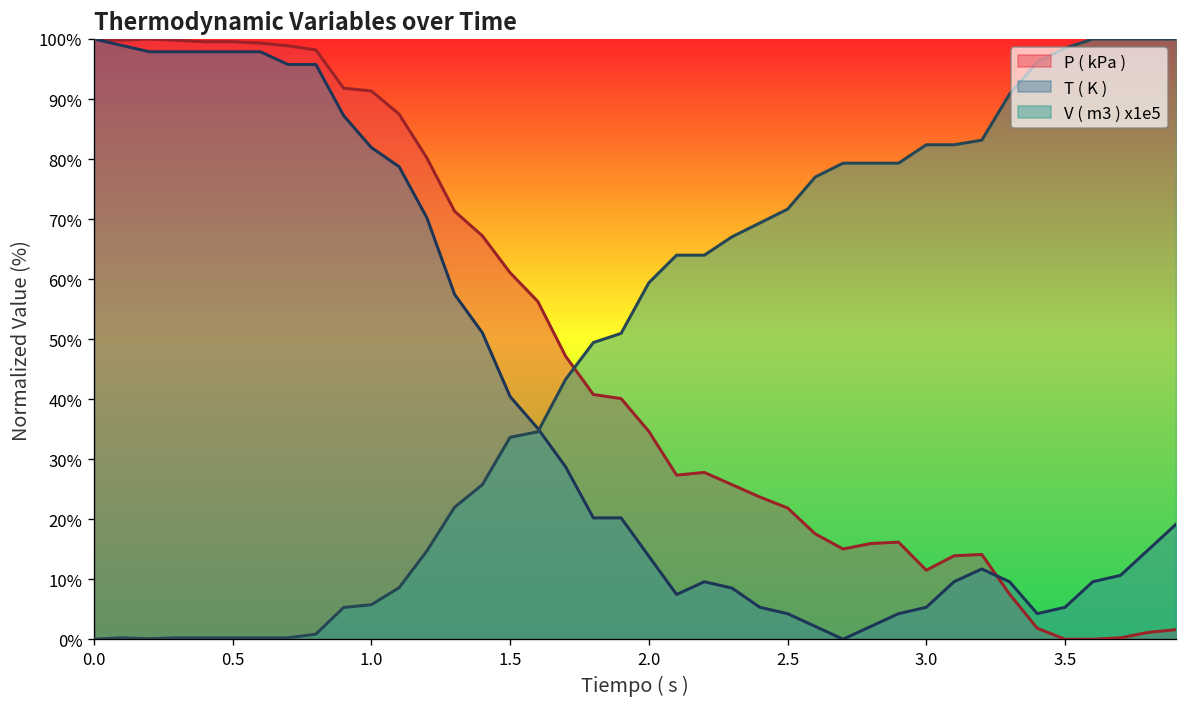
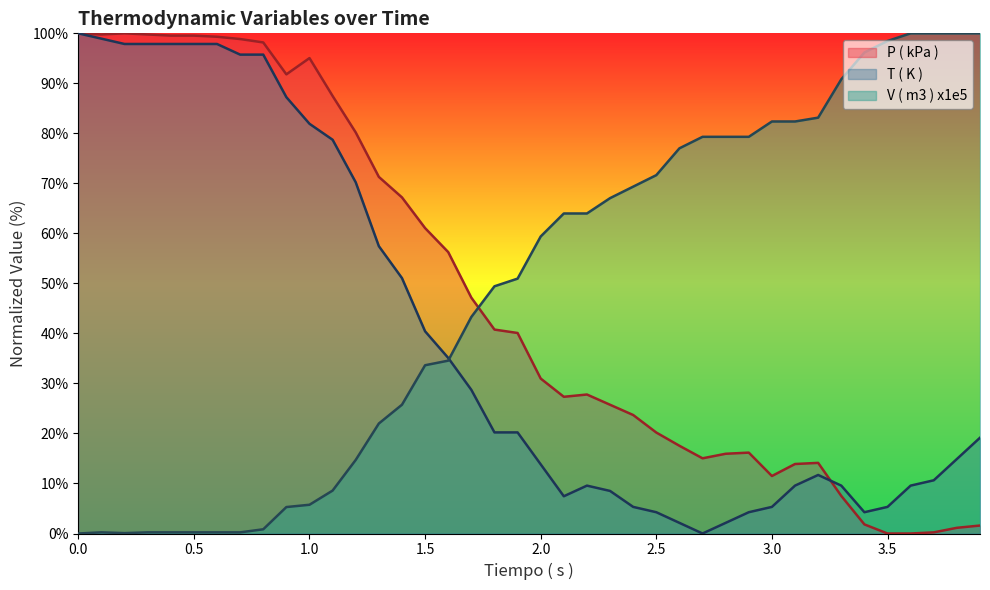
P ( kPa ), 1.0: 91% -> 95%
P ( kPa ), 2.0: 35% -> 31%
P ( kPa ), 2.5: 22% -> 20%
